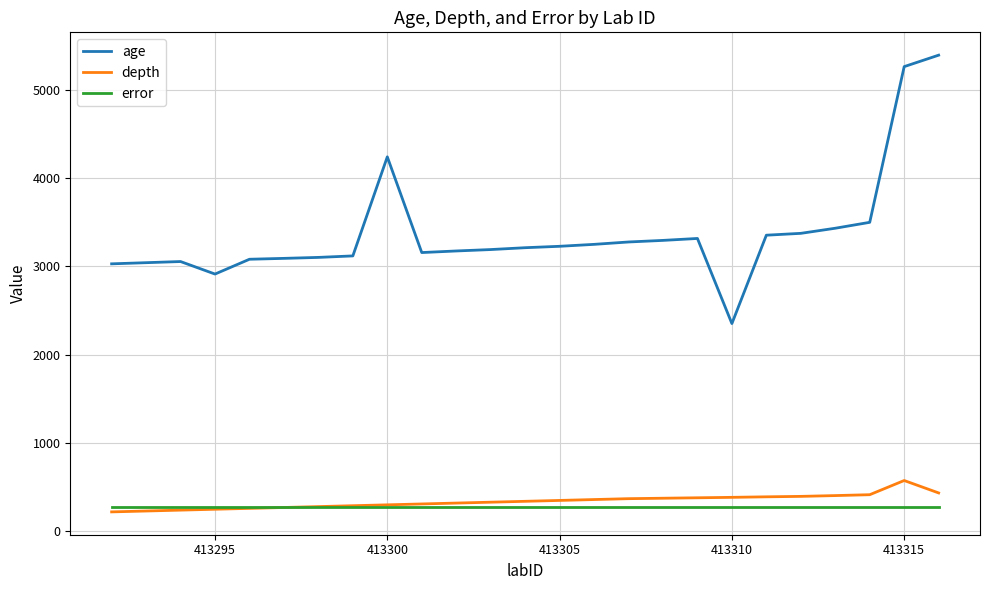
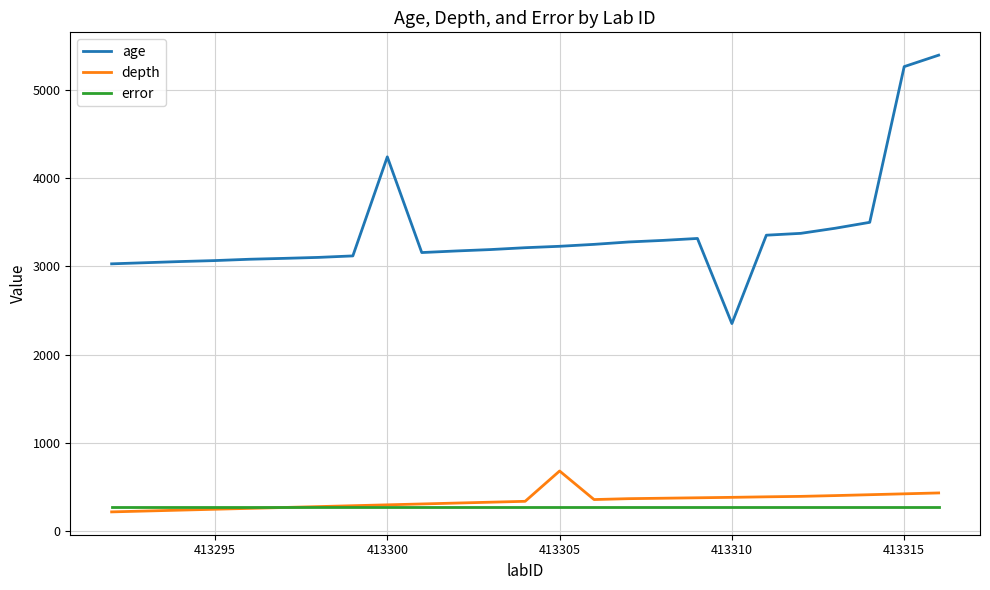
age, 413295: 2900 -> 3100
depth, 413305: 300 -> 700
depth, 413315: 600 -> 400
